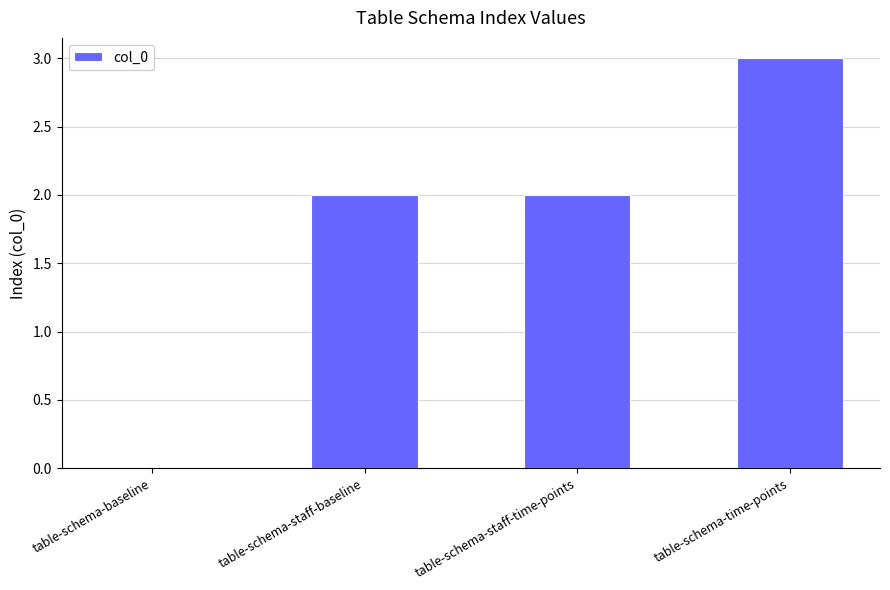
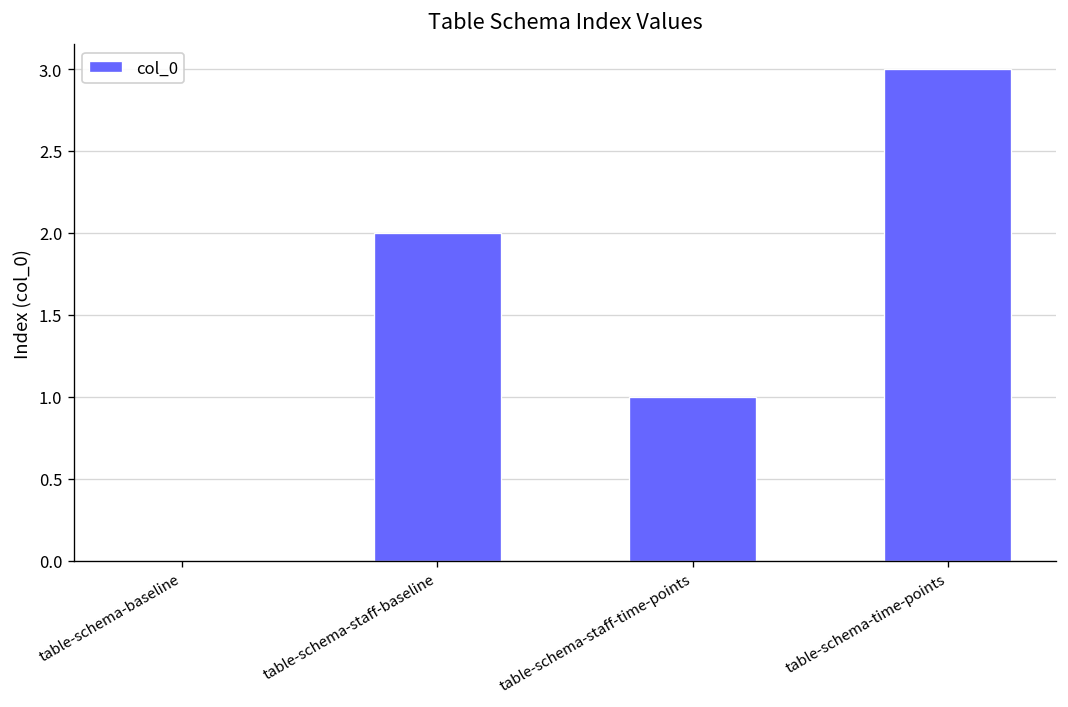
table-schema-staff-time-points: 2 -> 1
